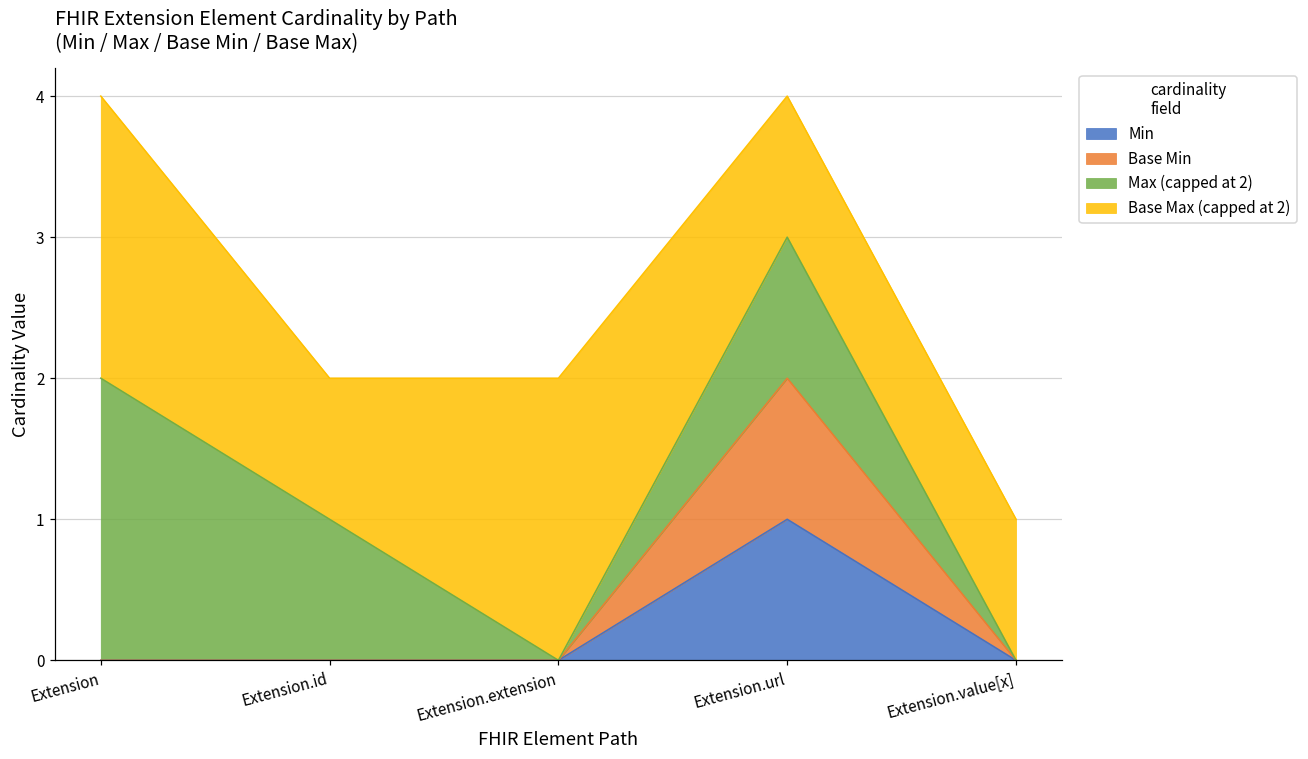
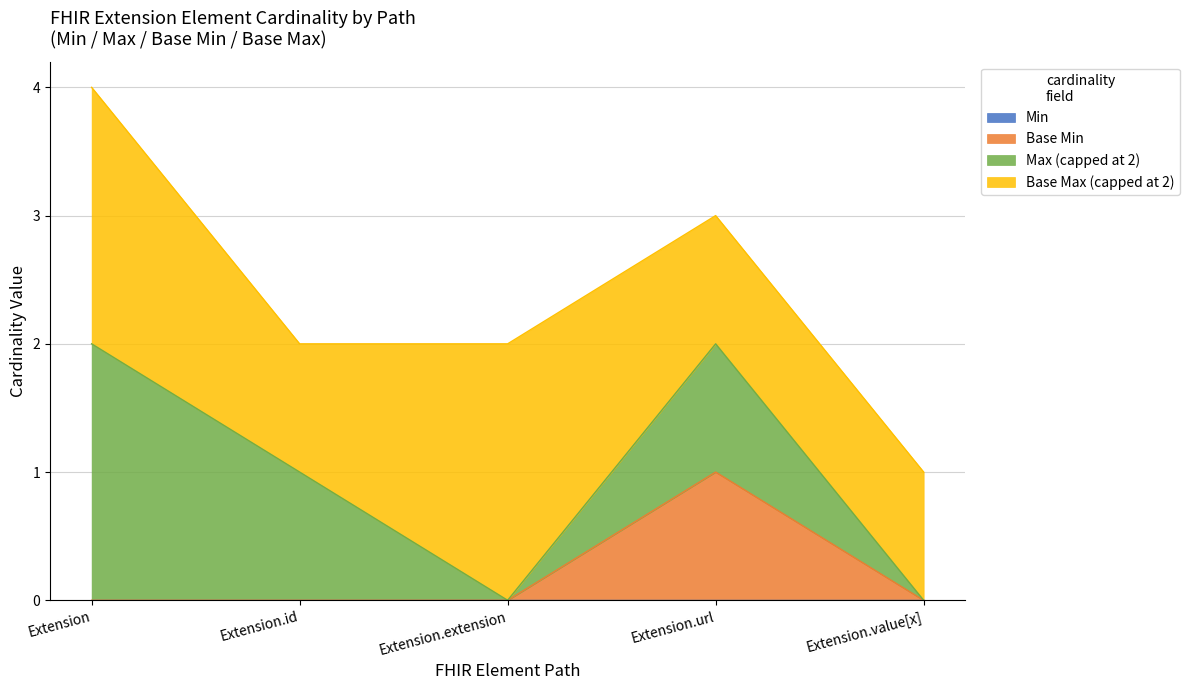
Min, Extension.url: 1 -> 0
